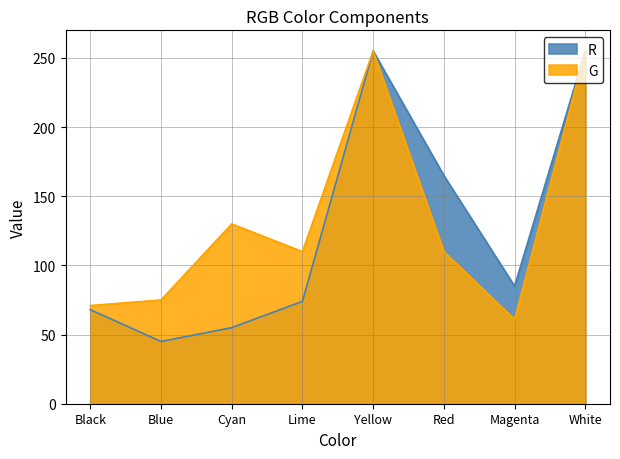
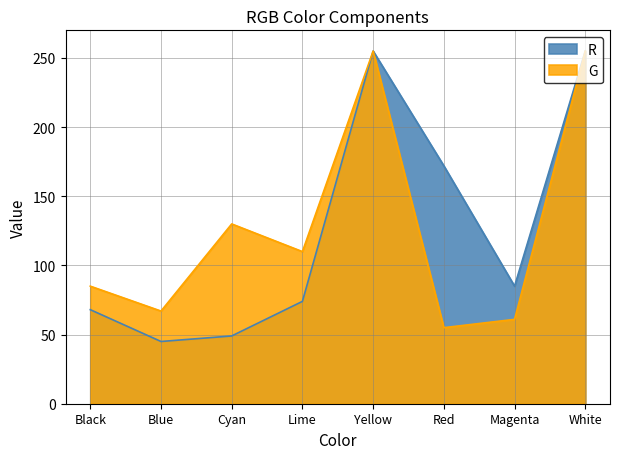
G, Black: 71 -> 85
G, Blue: 75 -> 67
R, Cyan: 55 -> 49
R, Red: 165 -> 172
G, Red: 110 -> 55
